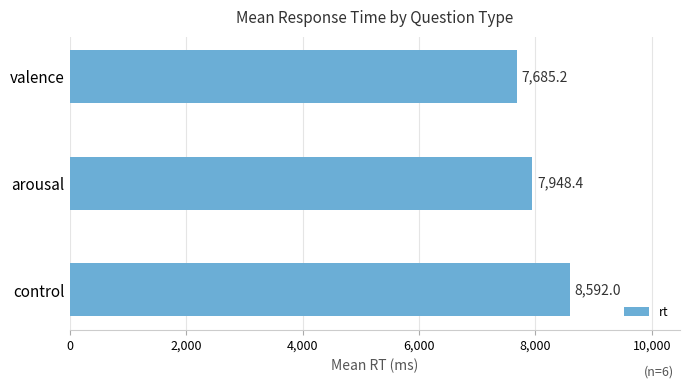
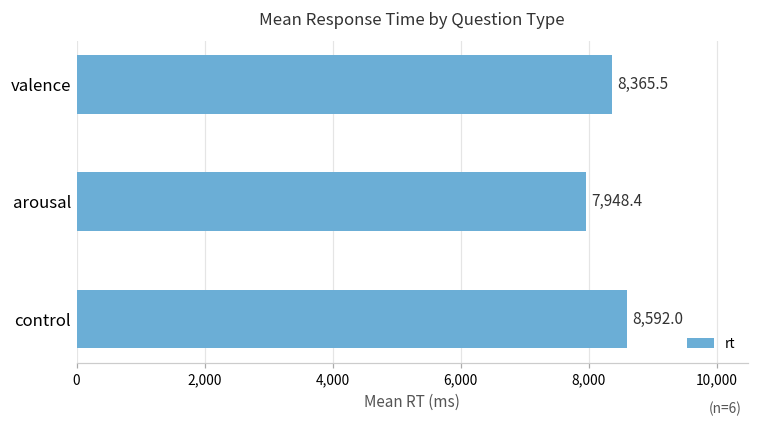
valence: 7,685.2 -> 8,365.5
